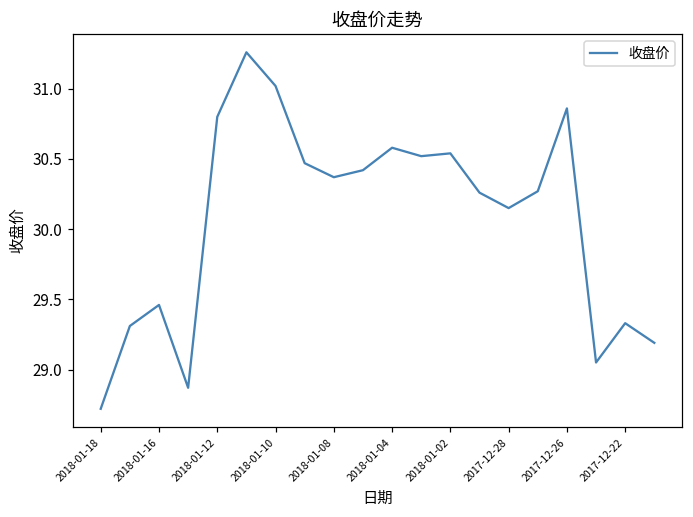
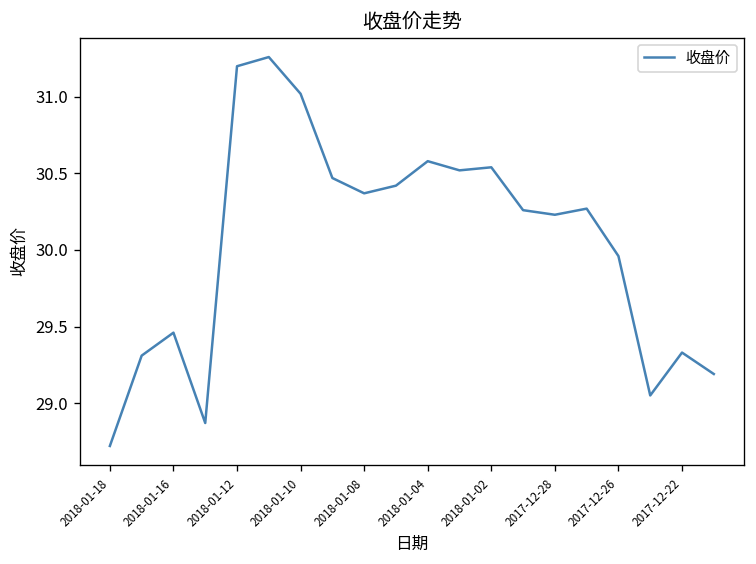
2018-01-12: 30.8 -> 31.2
2017-12-28: 30.15 -> 30.23
2017-12-26: 30.86 -> 29.96
